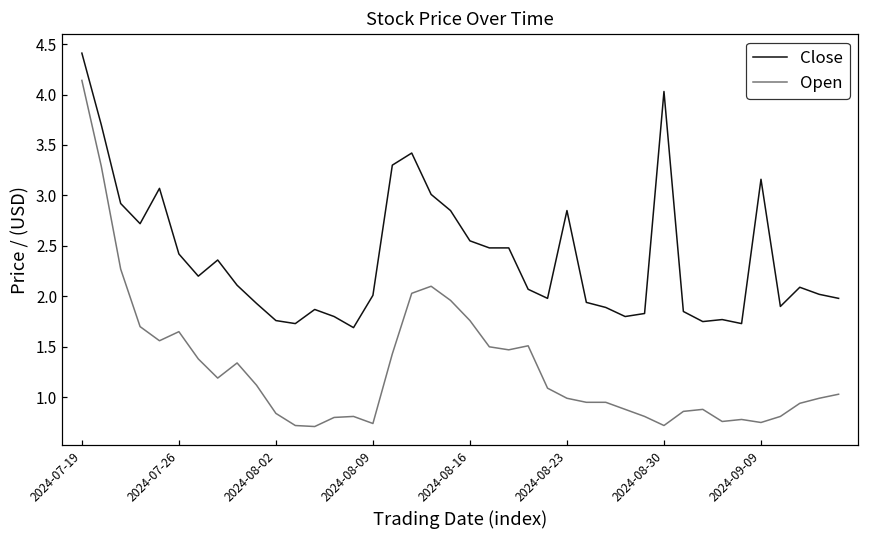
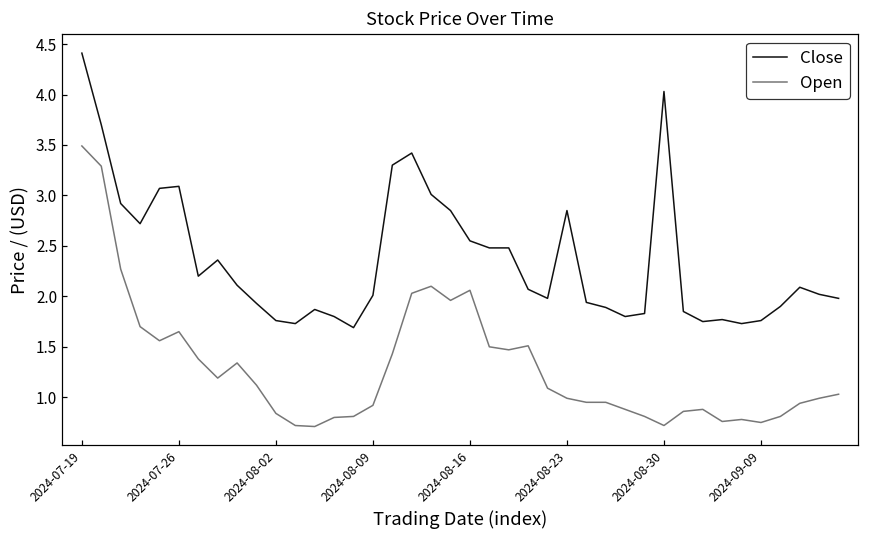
Open, 2024-07-19: 4.1 -> 3.5
Close, 2024-07-26: 2.4 -> 3.1
Open, 2024-08-09: 0.7 -> 0.9
Open, 2024-08-16: 1.8 -> 2.1
Close, 2024-09-09: 3.2 -> 1.8
